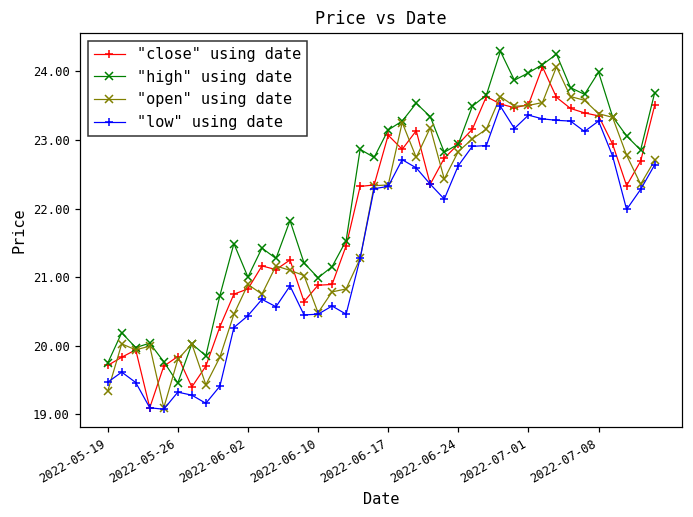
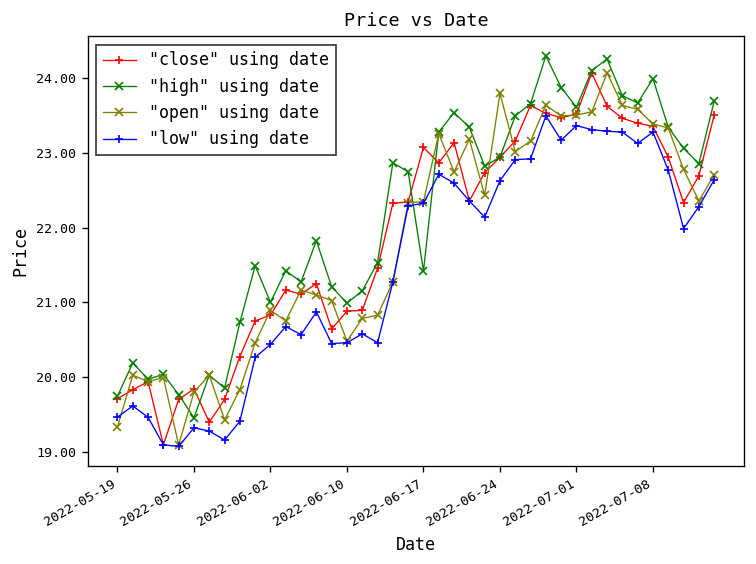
"high" using date, 2022-06-17: 23.1 -> 21.4
"open" using date, 2022-06-24: 22.8 -> 23.8
"high" using date, 2022-07-01: 24.0 -> 23.6
